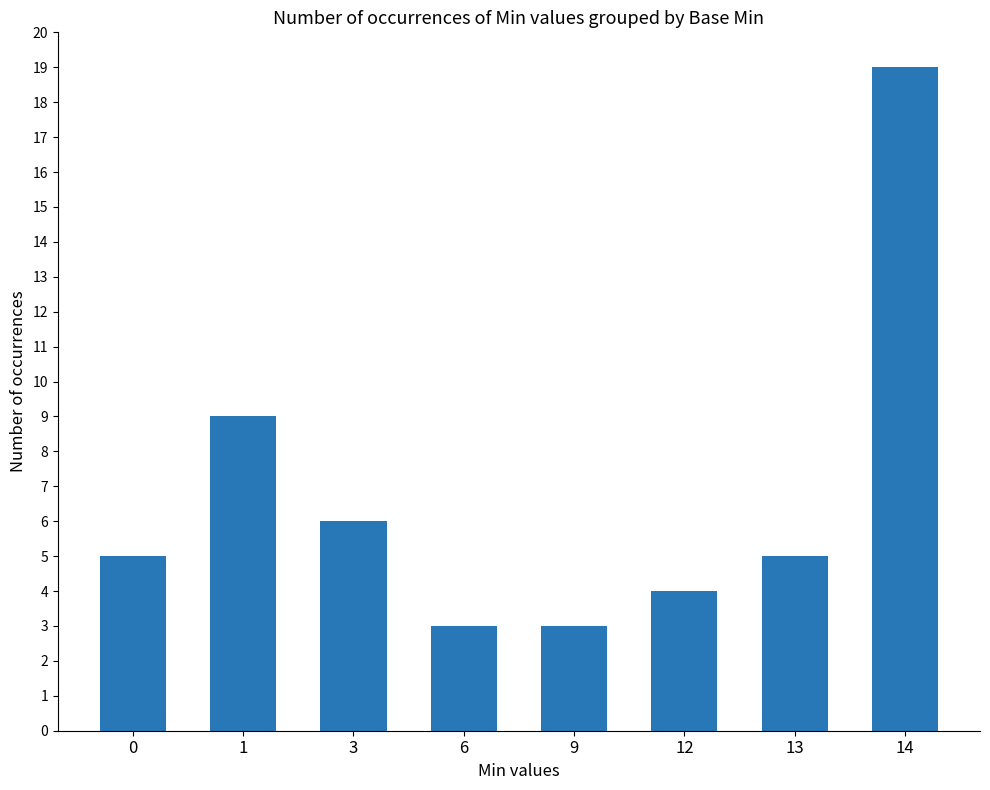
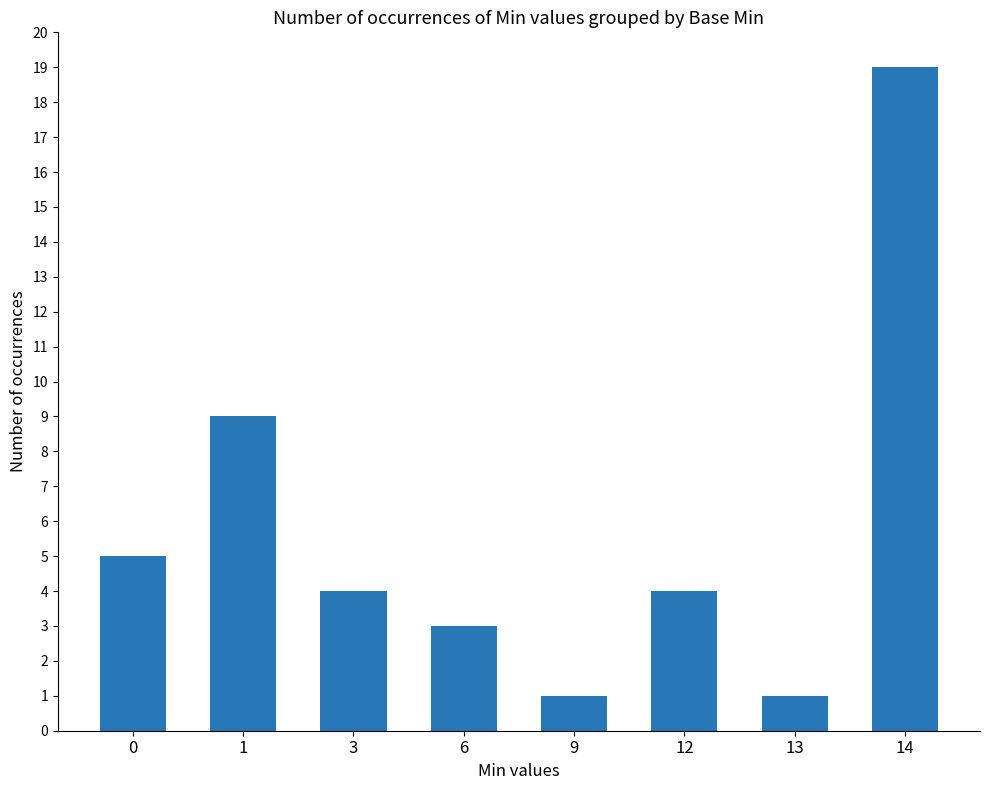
3: 6 -> 4
9: 3 -> 1
13: 5 -> 1
